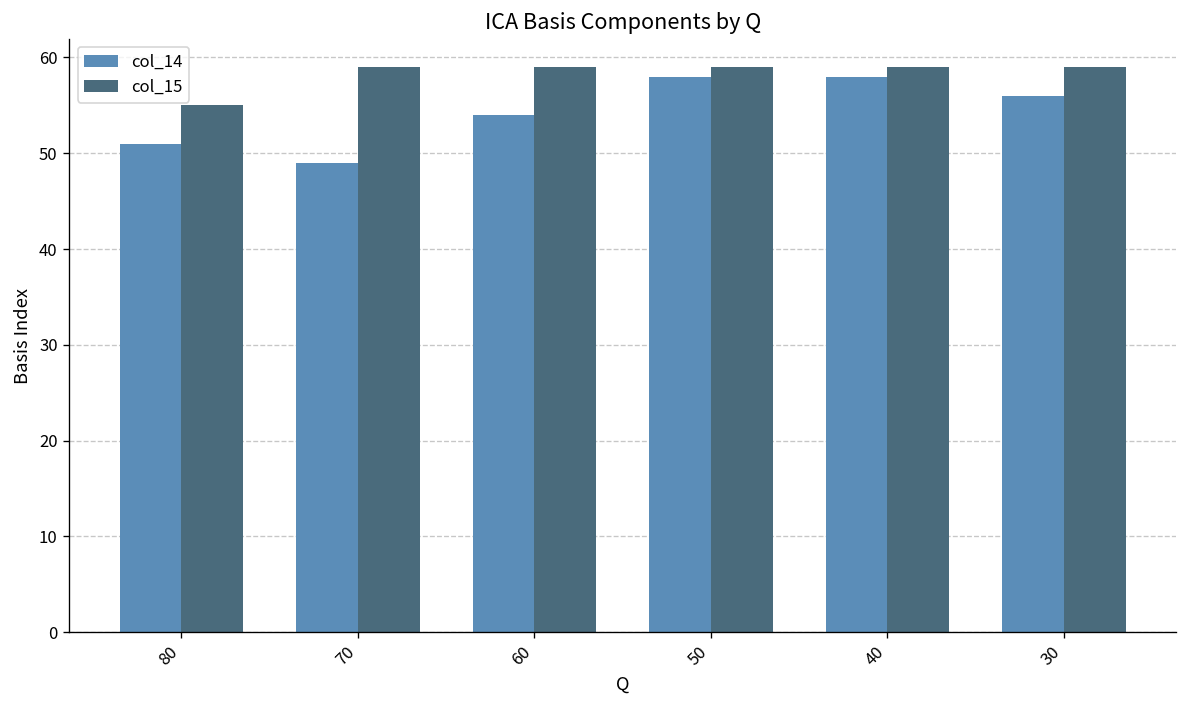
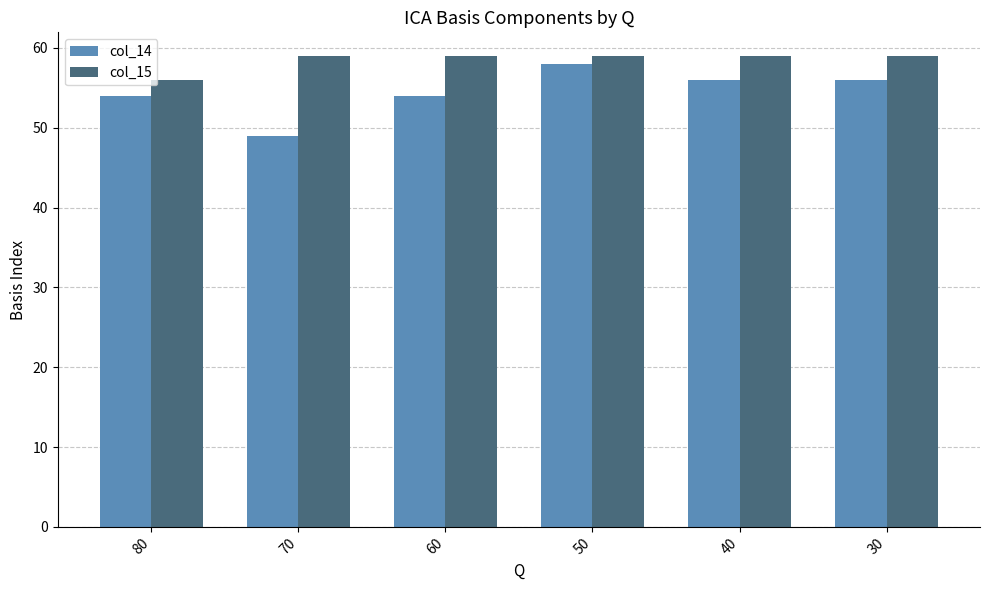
col_14, 80: 51 -> 54
col_15, 80: 55 -> 56
col_14, 40: 58 -> 56
